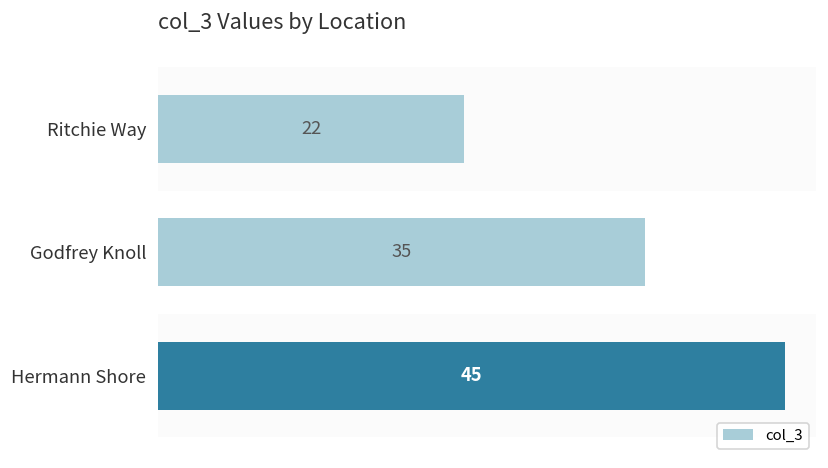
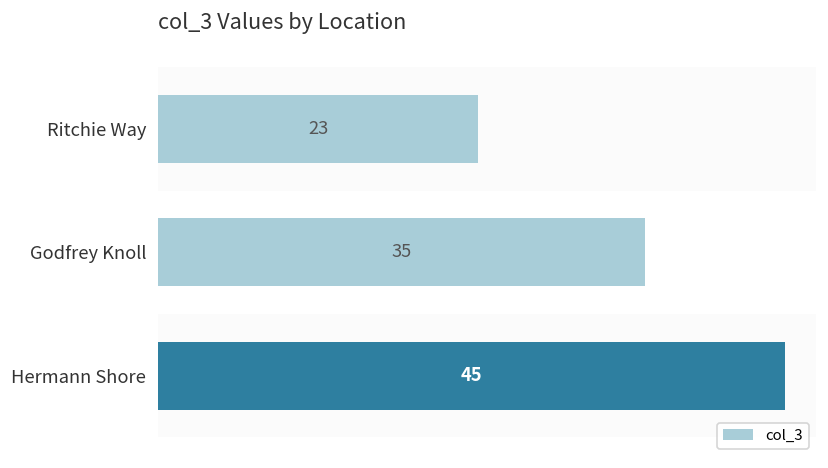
Ritchie Way: 22 -> 23
